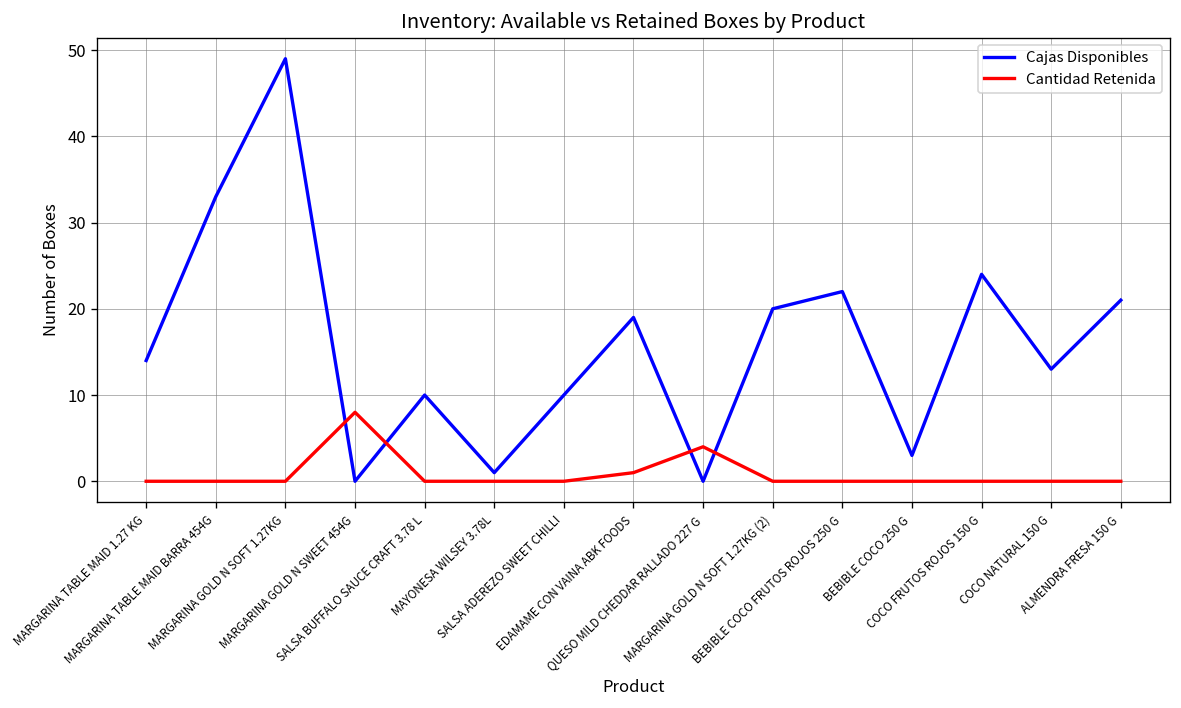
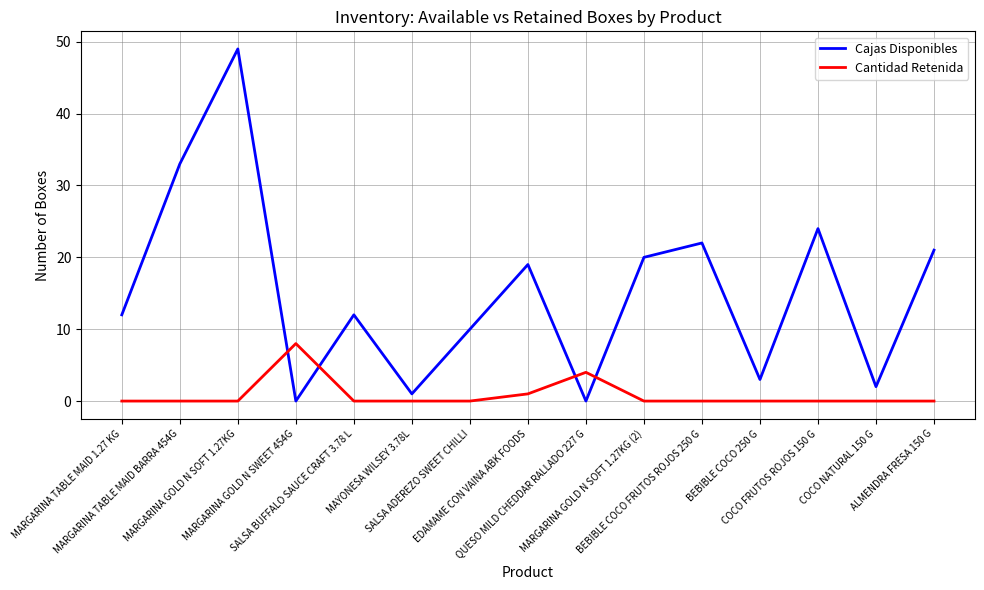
Cajas Disponibles, MARGARINA TABLE MAID 1.27 KG: 14 -> 12
Cajas Disponibles, SALSA BUFFALO SAUCE CRAFT 3.78 L: 10 -> 12
Cajas Disponibles, COCO NATURAL 150 G: 13 -> 2
